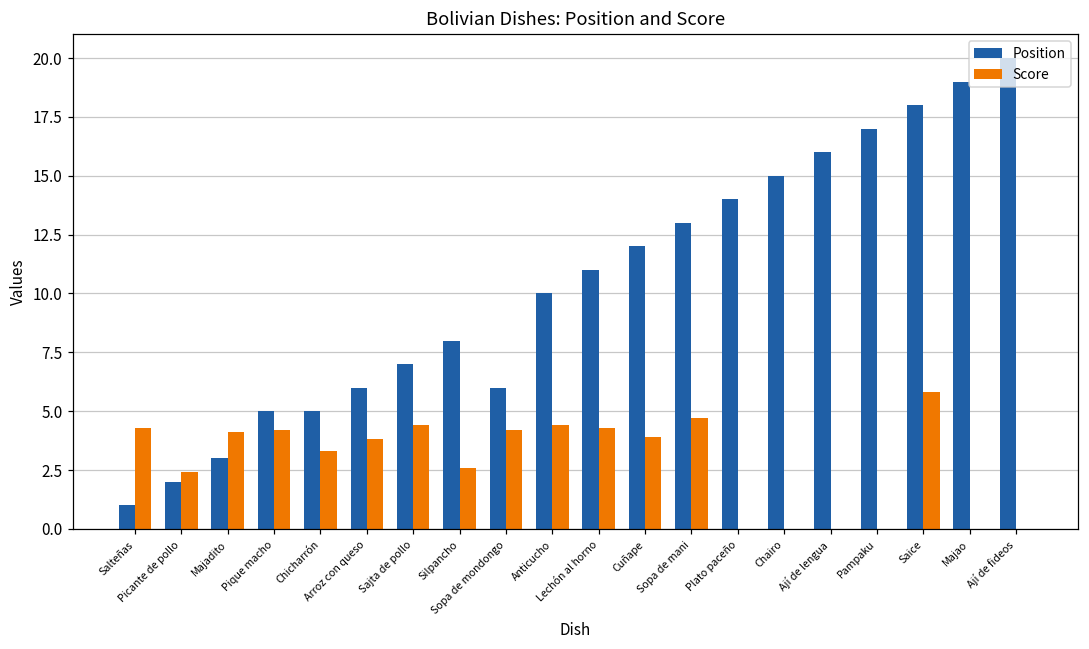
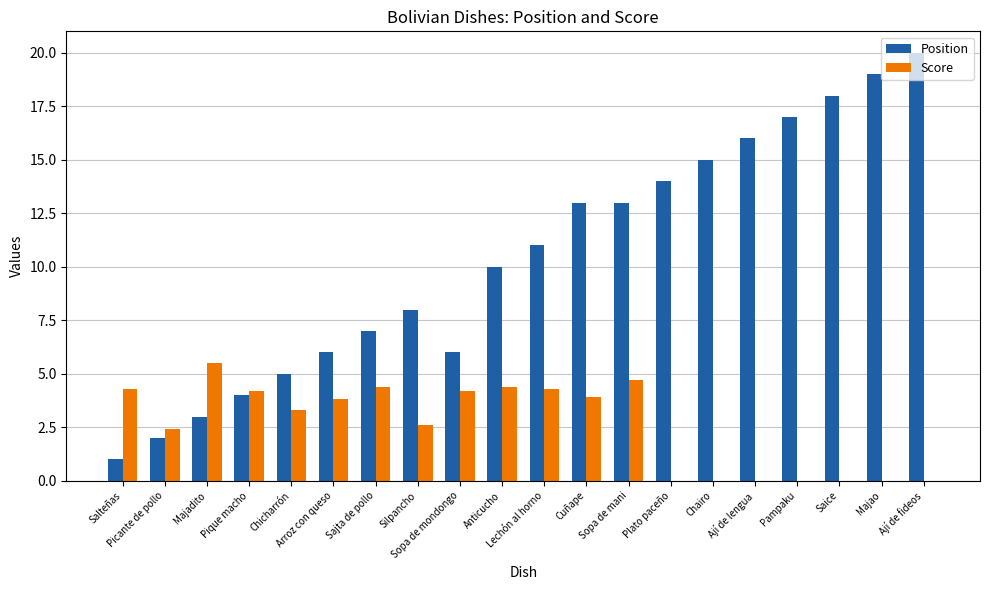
Score, Majadito: 4.1 -> 5.5
Position, Pique macho: 5 -> 4
Position, Cuñape: 12 -> 13
Score, Saice: 5.8 -> 0.0
